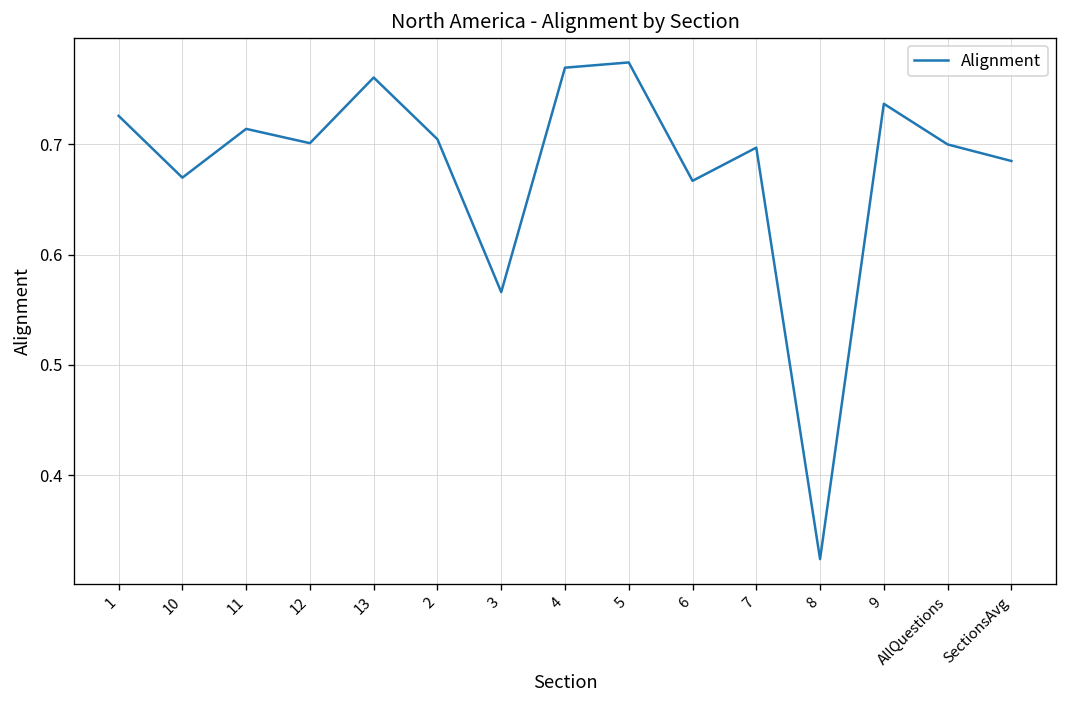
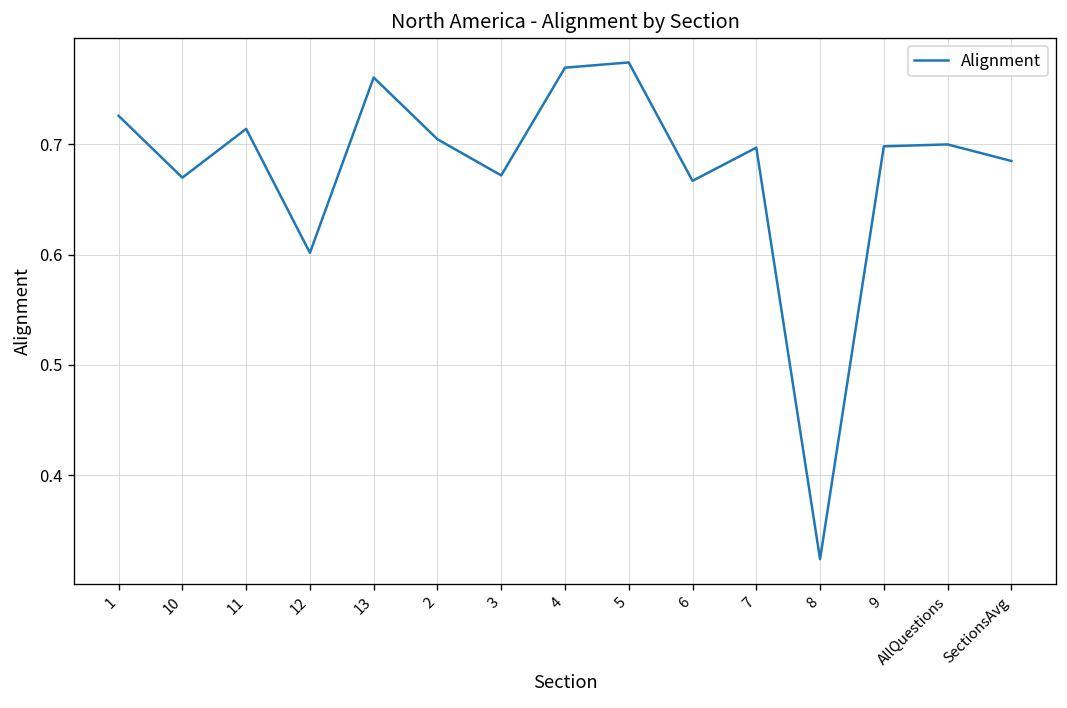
12: 0.70 -> 0.60
3: 0.57 -> 0.67
9: 0.74 -> 0.70
